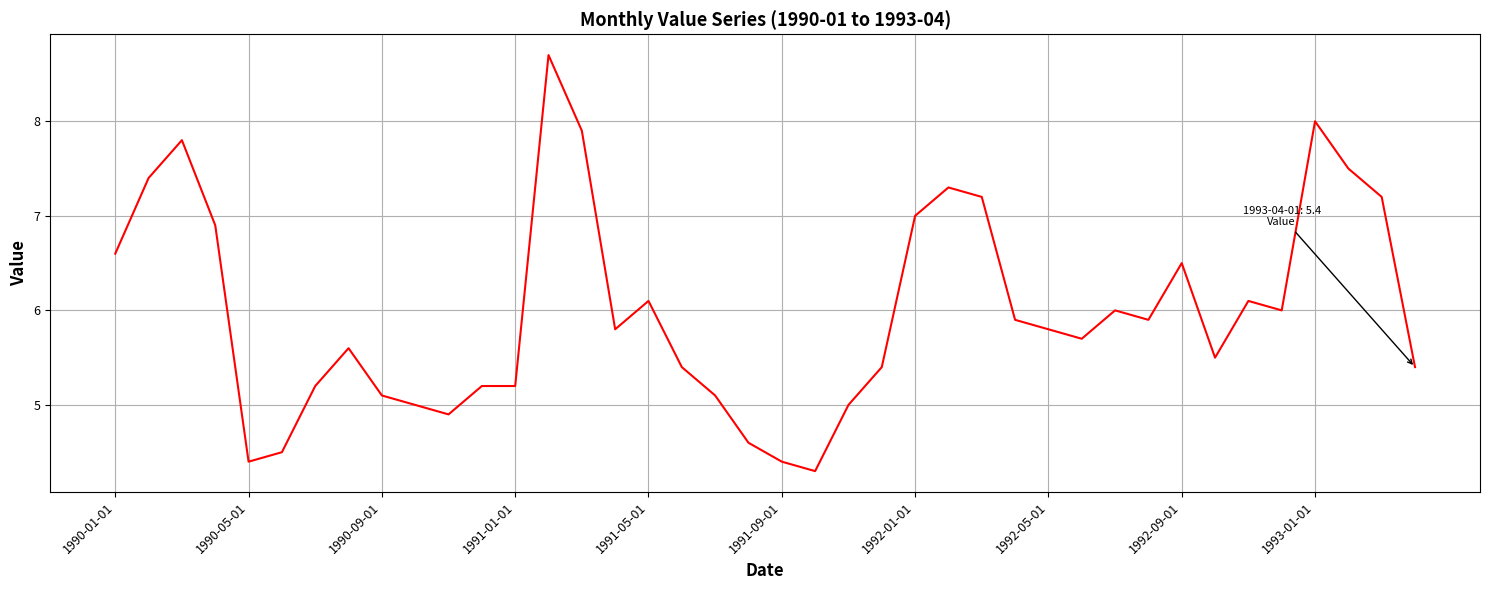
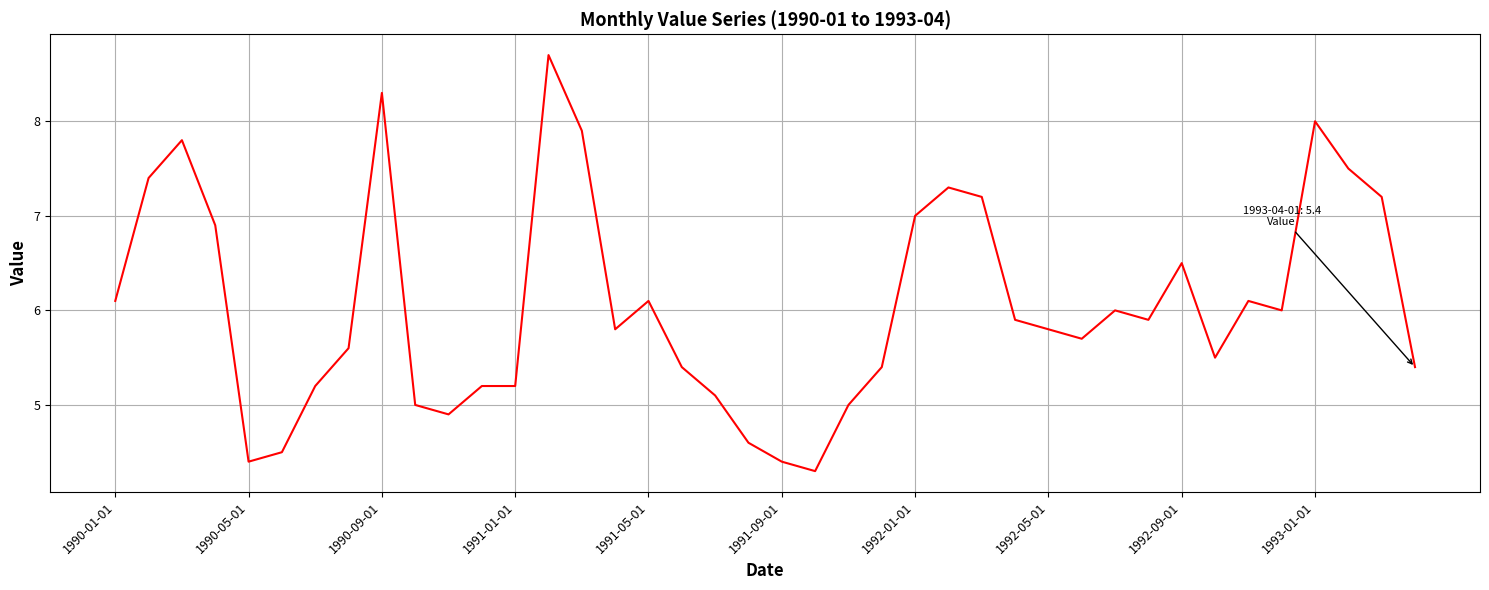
1990-01-01: 6.6 -> 6.1
1990-09-01: 5.1 -> 8.3
